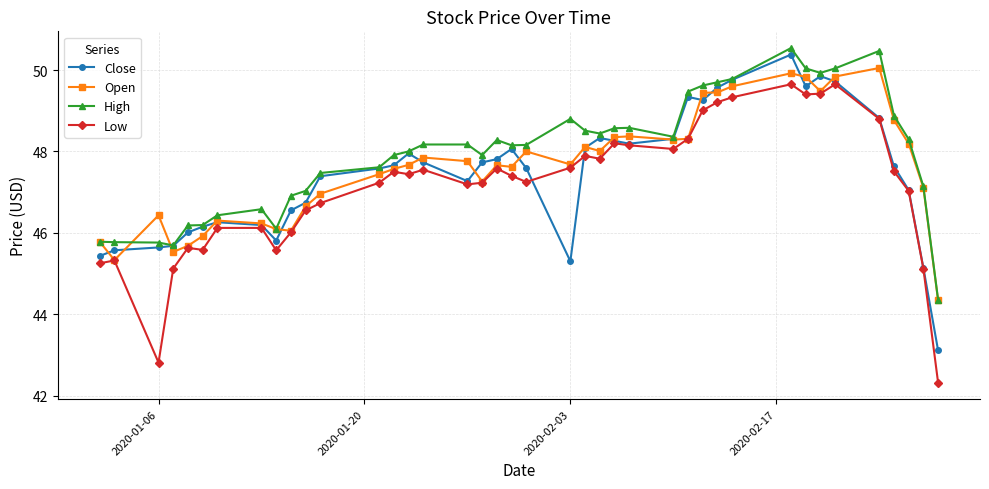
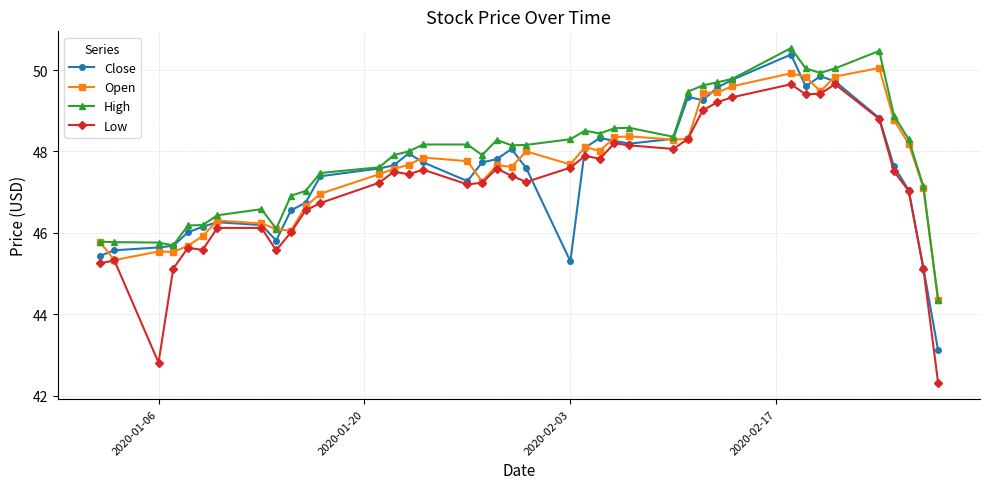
Open, 2020-01-06: 46.4 -> 45.5
High, 2020-02-03: 48.8 -> 48.3
